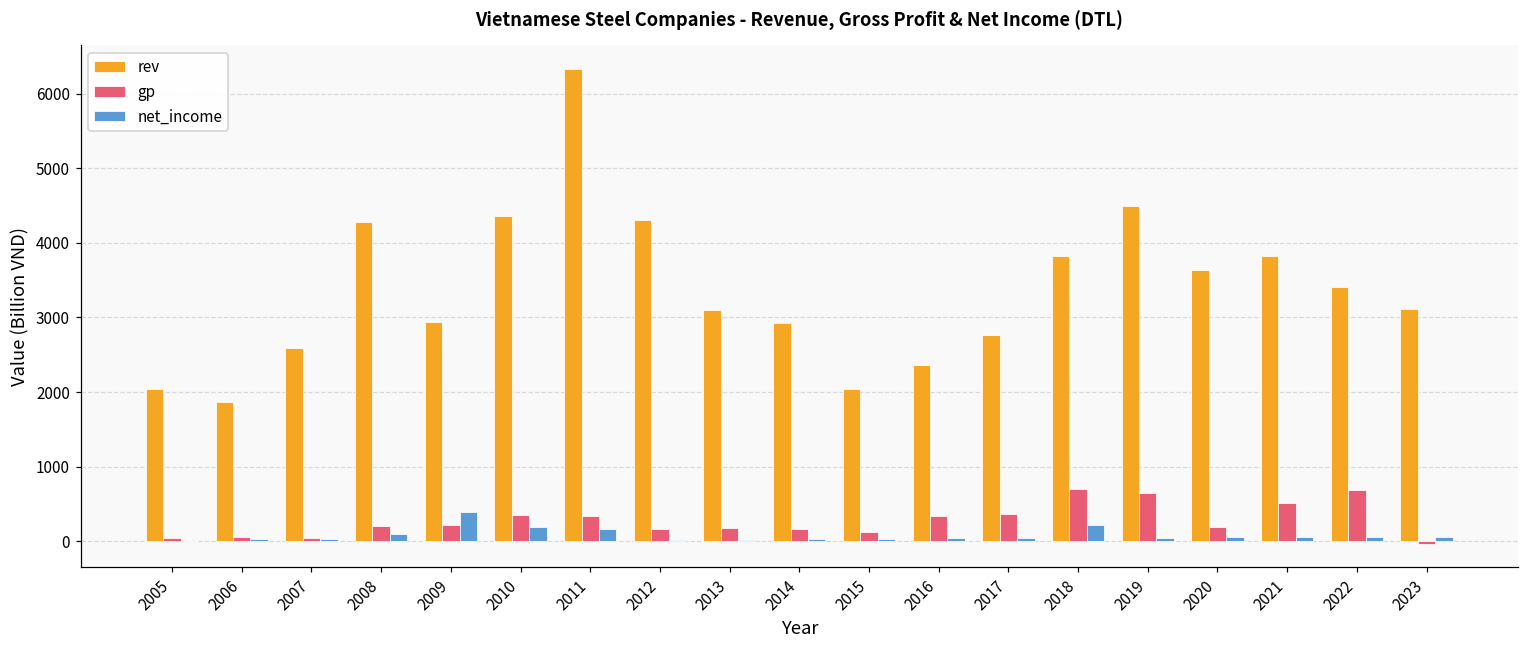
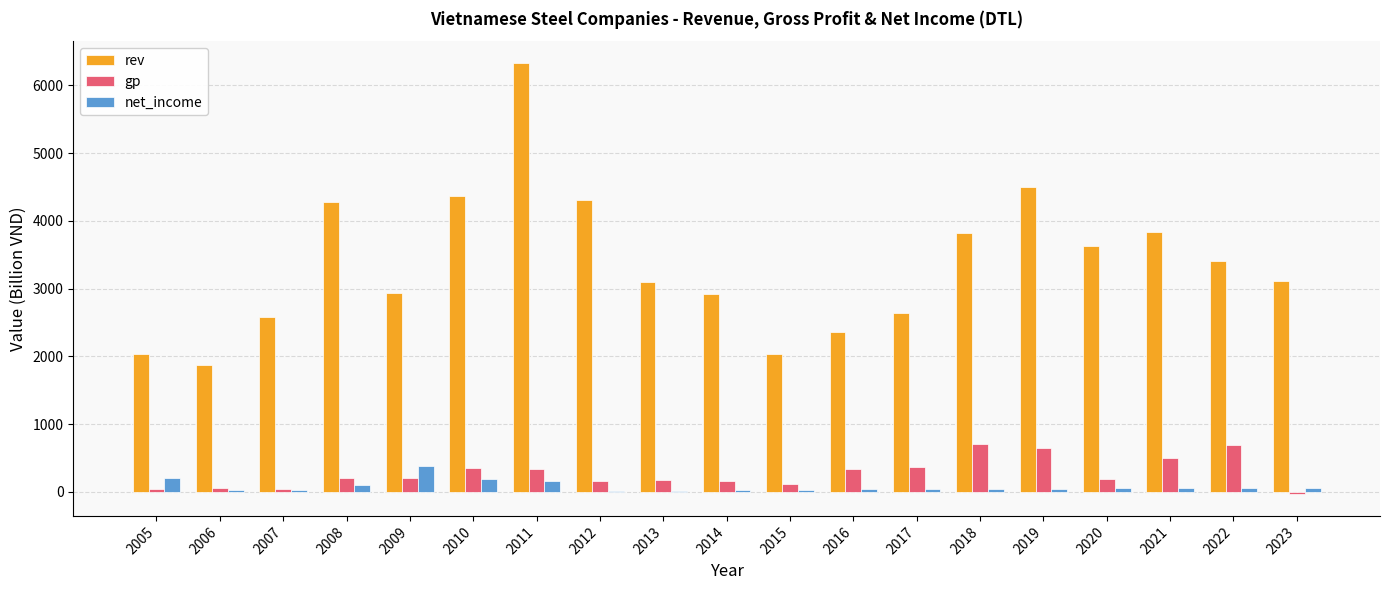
net_income, 2005: 0 -> 200
rev, 2017: 2800 -> 2600
net_income, 2018: 200 -> 0
